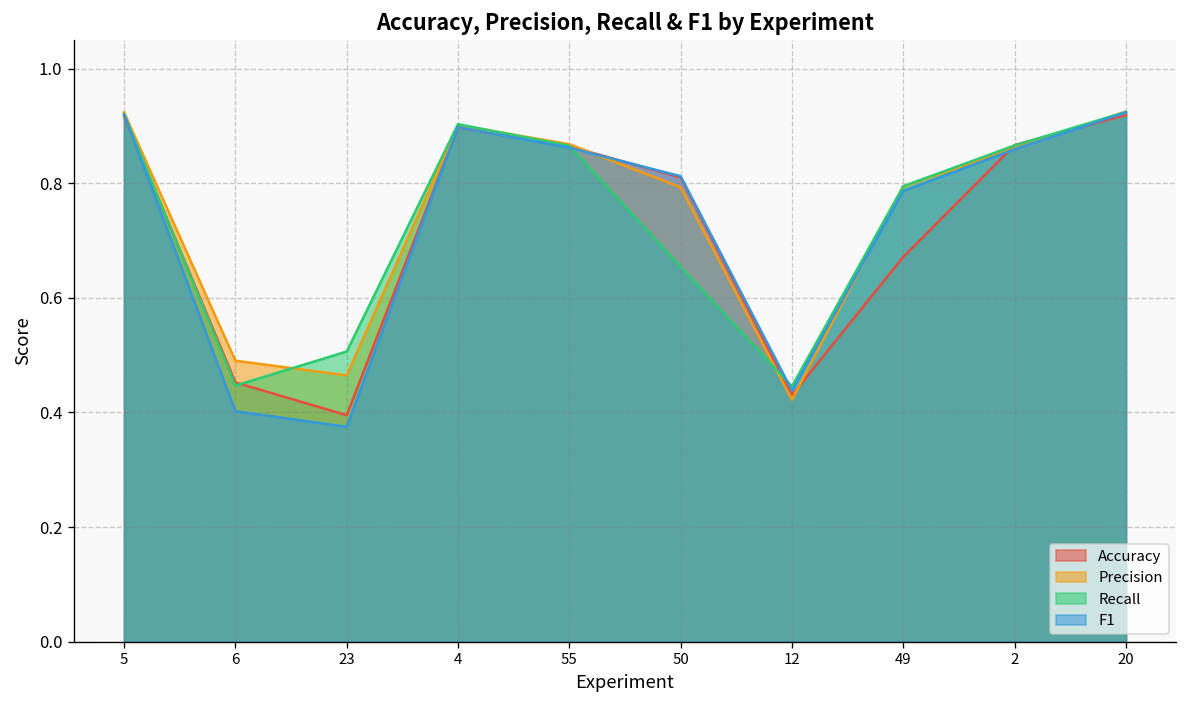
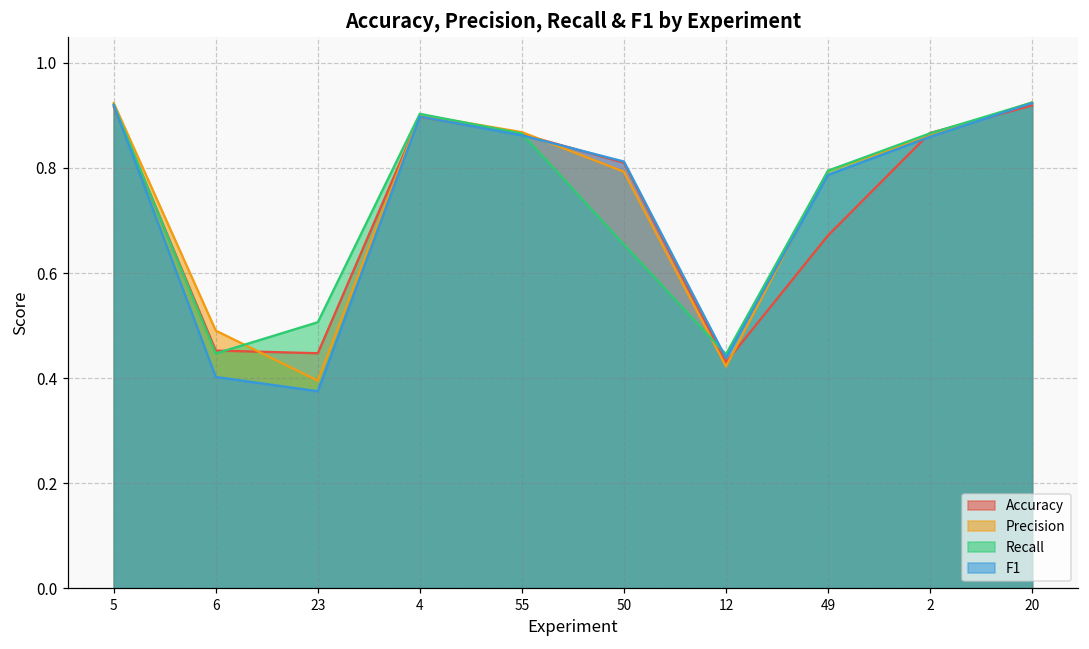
Accuracy, 23: 0.40 -> 0.45
Precision, 23: 0.46 -> 0.40
